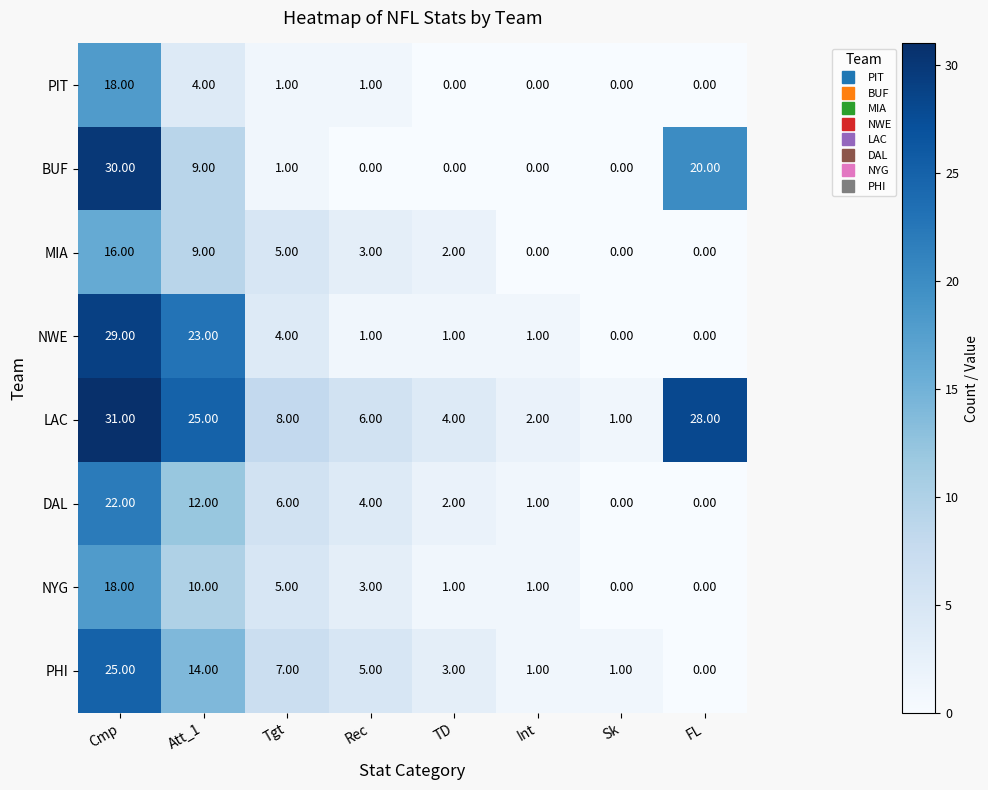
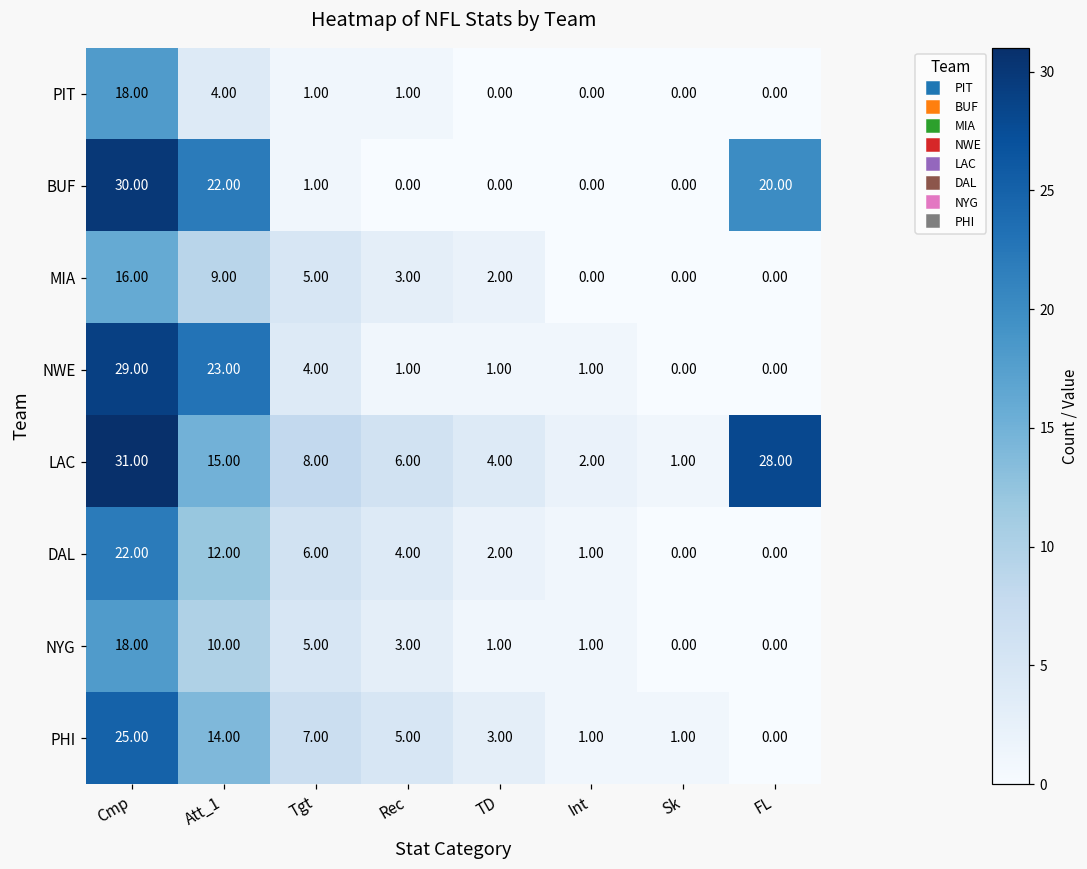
BUF, Att_1: 9.00 -> 22.00
LAC, Att_1: 25.00 -> 15.00
